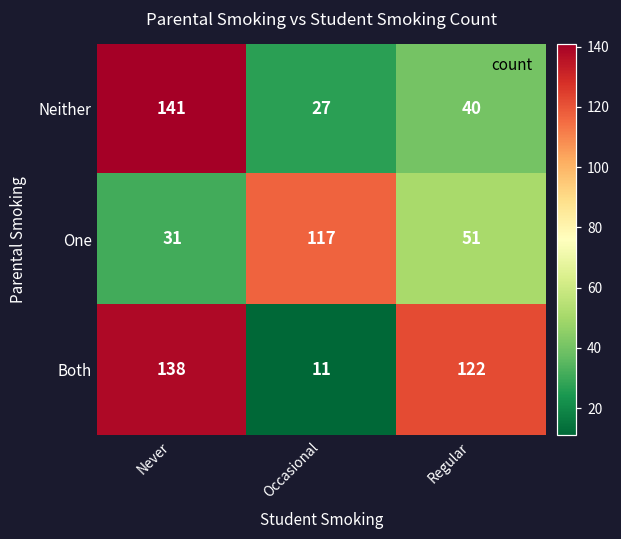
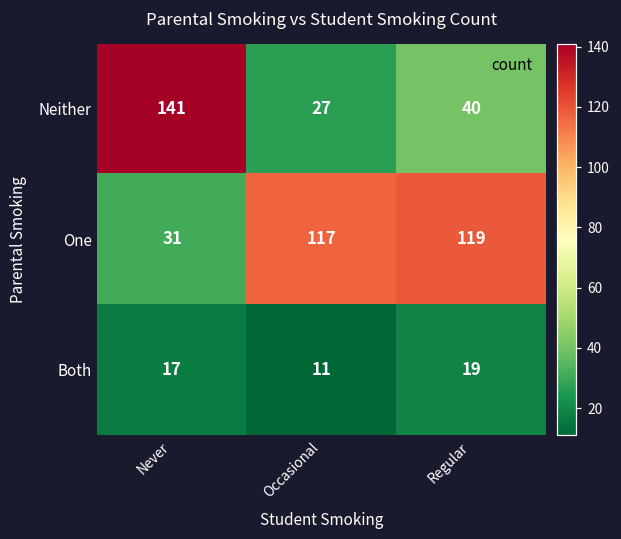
One, Regular: 51 -> 119
Both, Never: 138 -> 17
Both, Regular: 122 -> 19
